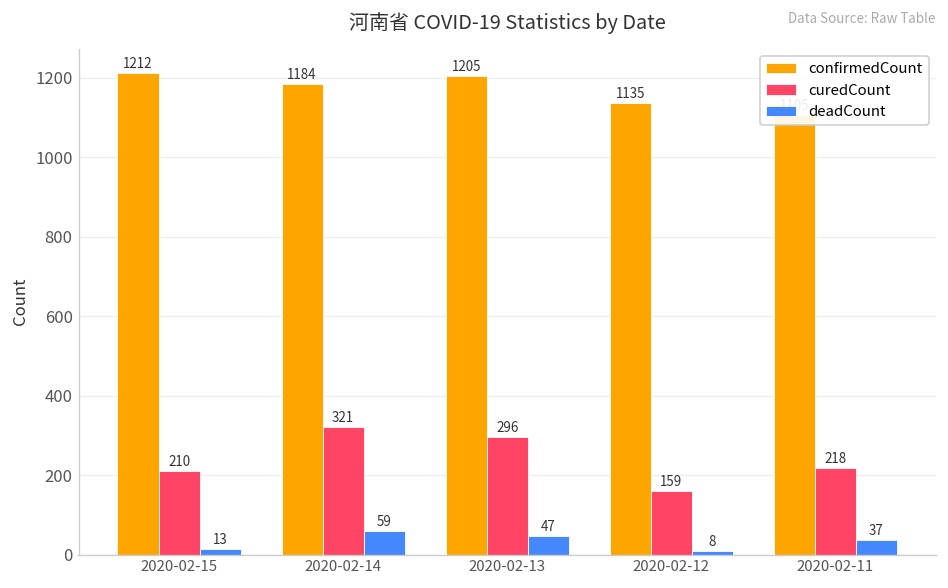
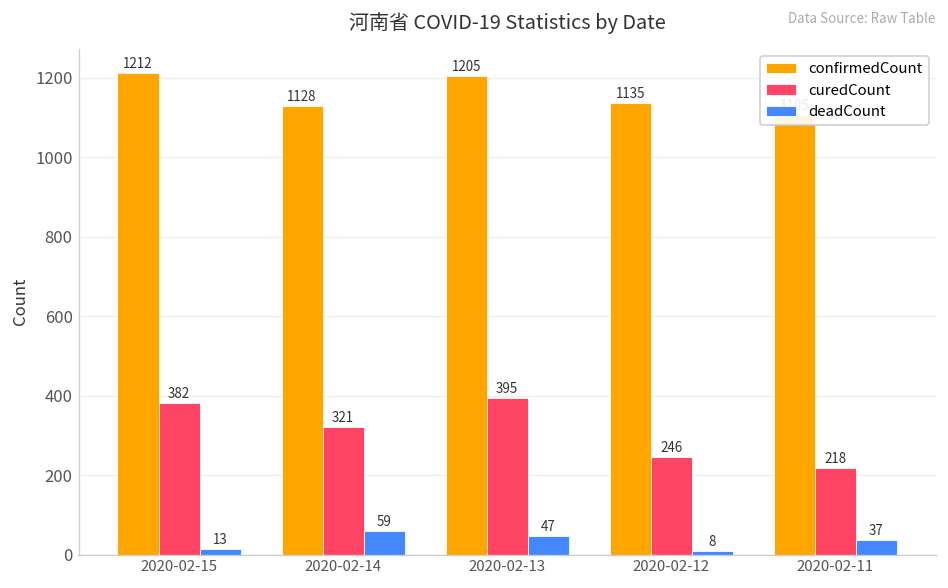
curedCount, 2020-02-15: 210 -> 382
confirmedCount, 2020-02-14: 1184 -> 1128
curedCount, 2020-02-13: 296 -> 395
curedCount, 2020-02-12: 159 -> 246
